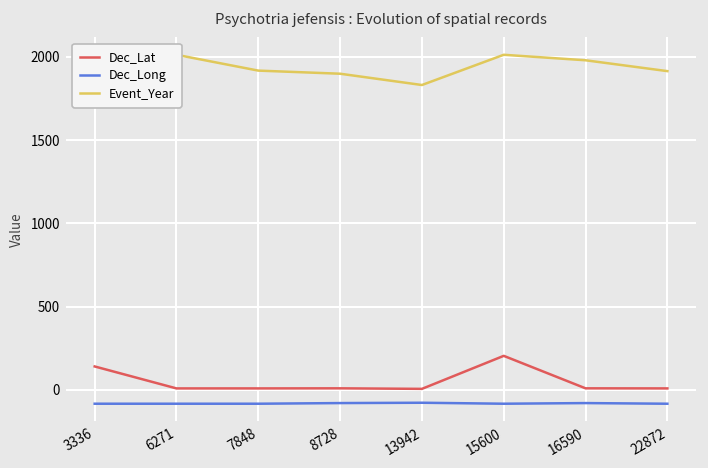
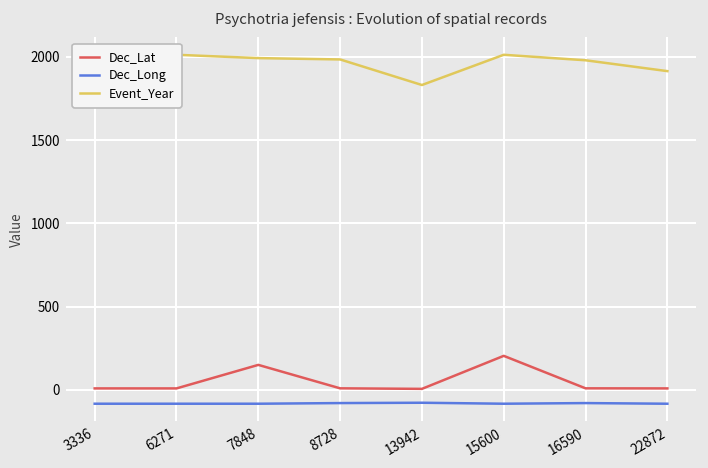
Dec_Lat, 3336: 140 -> 10
Dec_Lat, 7848: 10 -> 150
Event_Year, 7848: 1920 -> 1990
Event_Year, 8728: 1900 -> 1990
